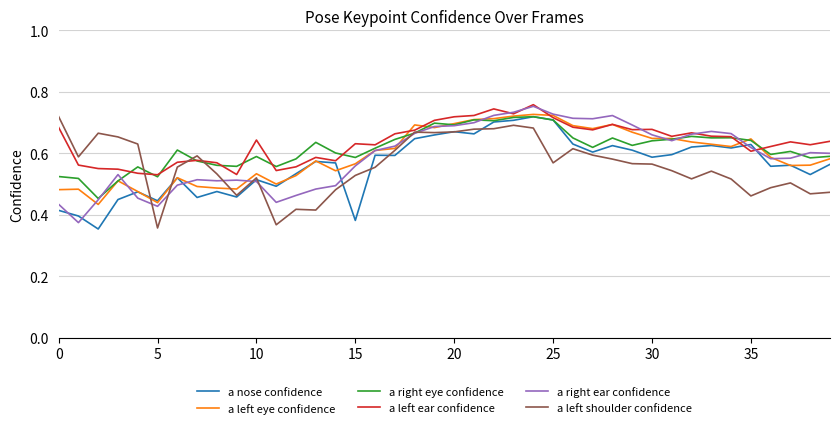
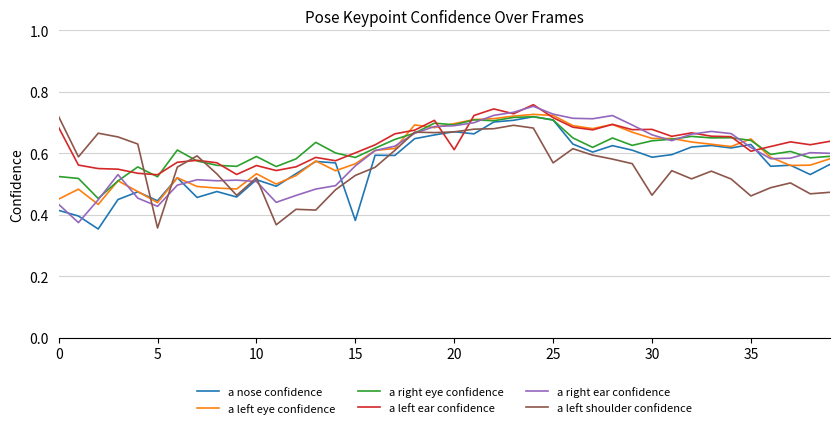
a left eye confidence, 0: 0.48 -> 0.45
a left ear confidence, 10: 0.64 -> 0.56
a left ear confidence, 15: 0.63 -> 0.60
a left ear confidence, 20: 0.72 -> 0.61
a left shoulder confidence, 30: 0.56 -> 0.46
